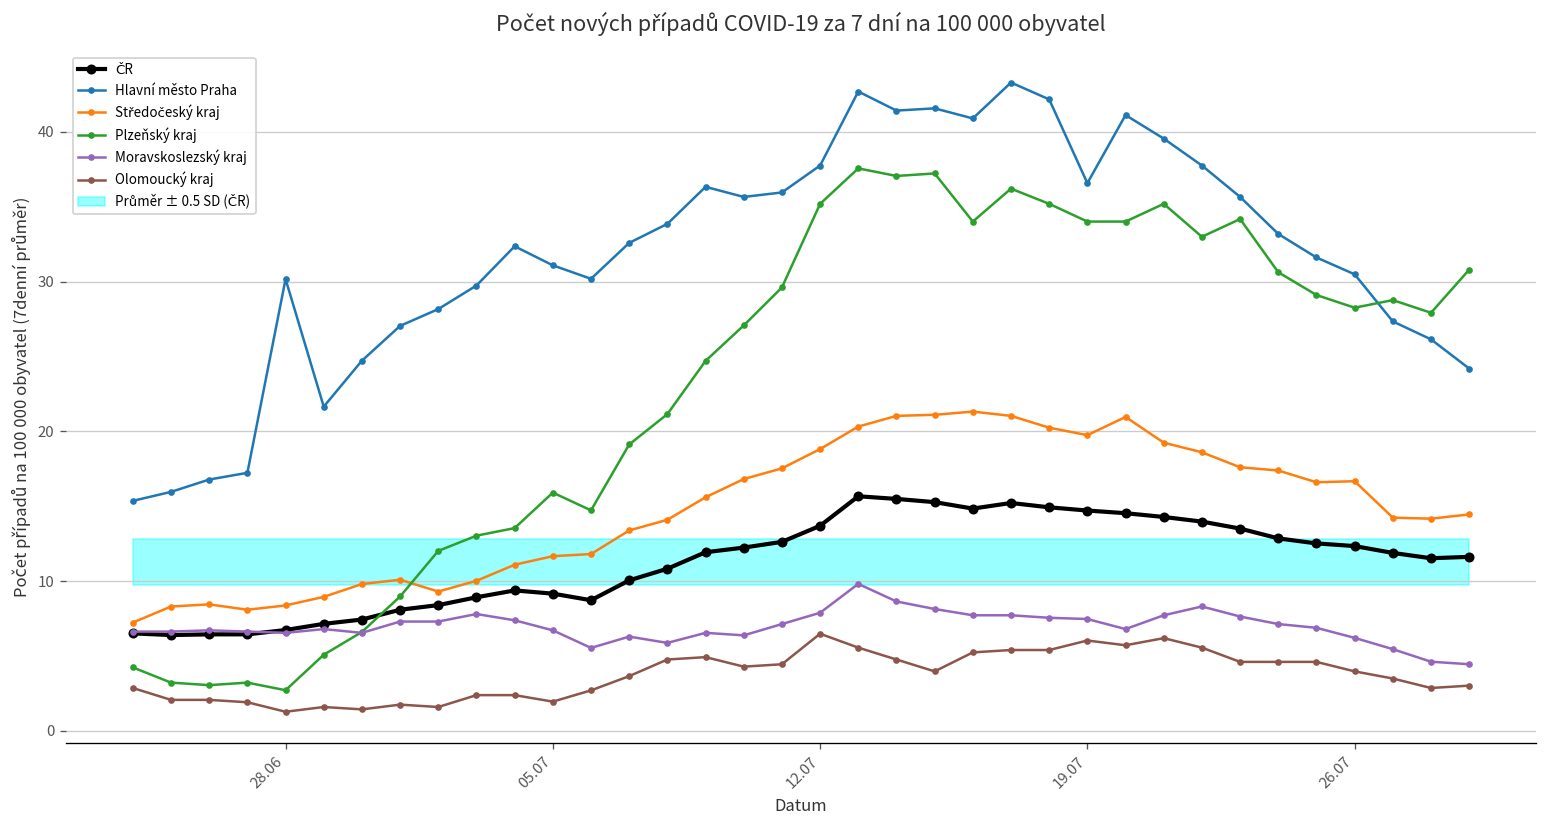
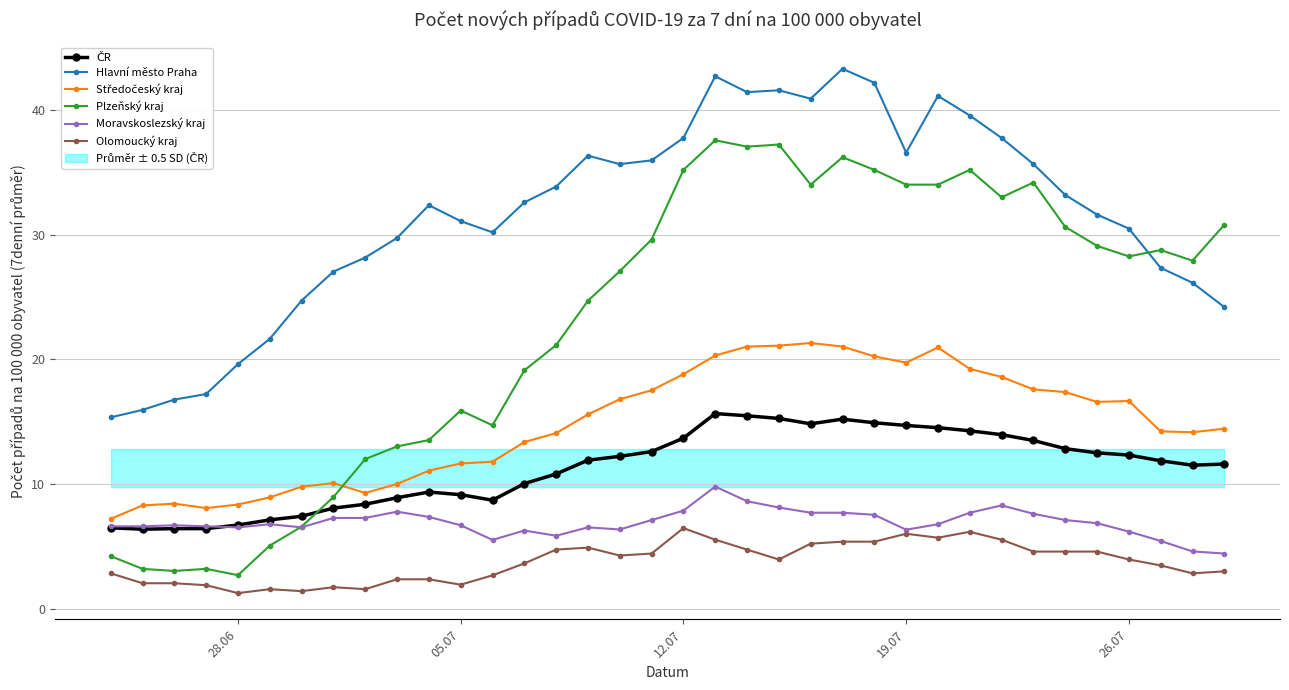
Hlavní město Praha, 28.06: 30.2 -> 19.6
Moravskoslezský kraj, 19.07: 7.5 -> 6.4
